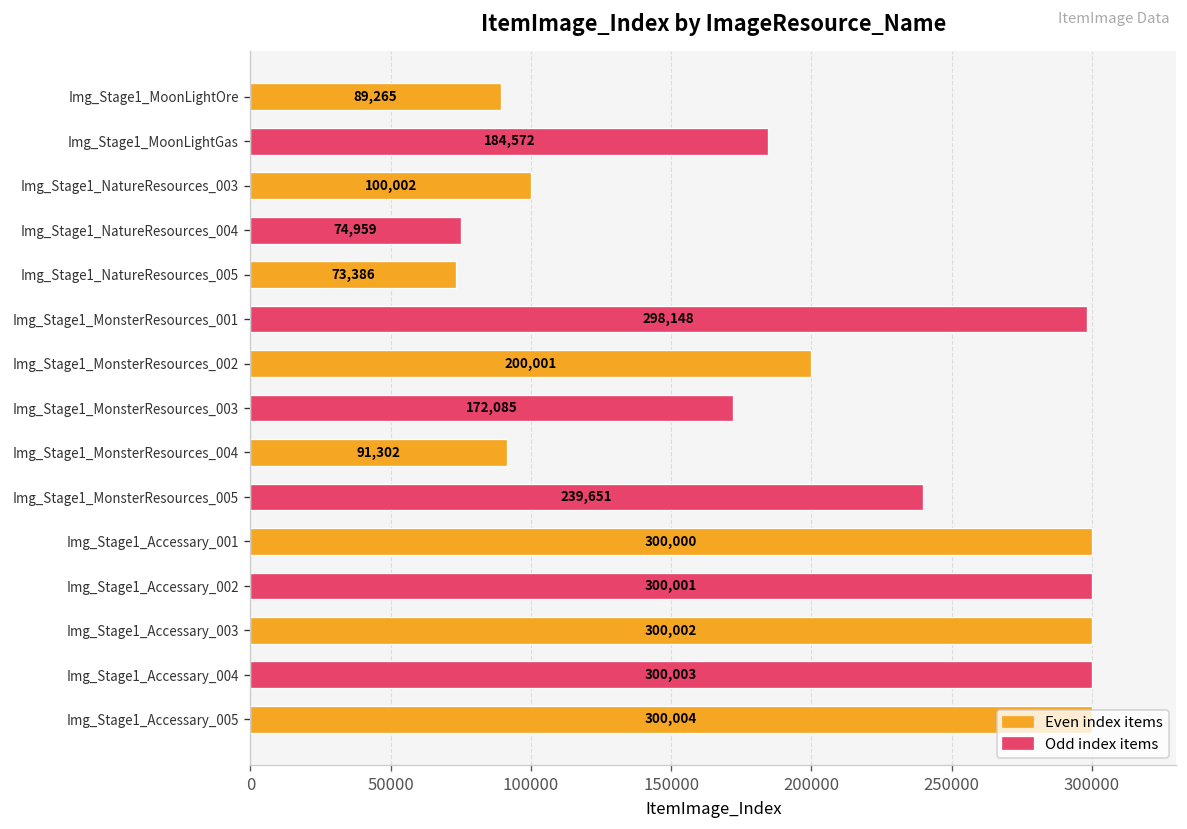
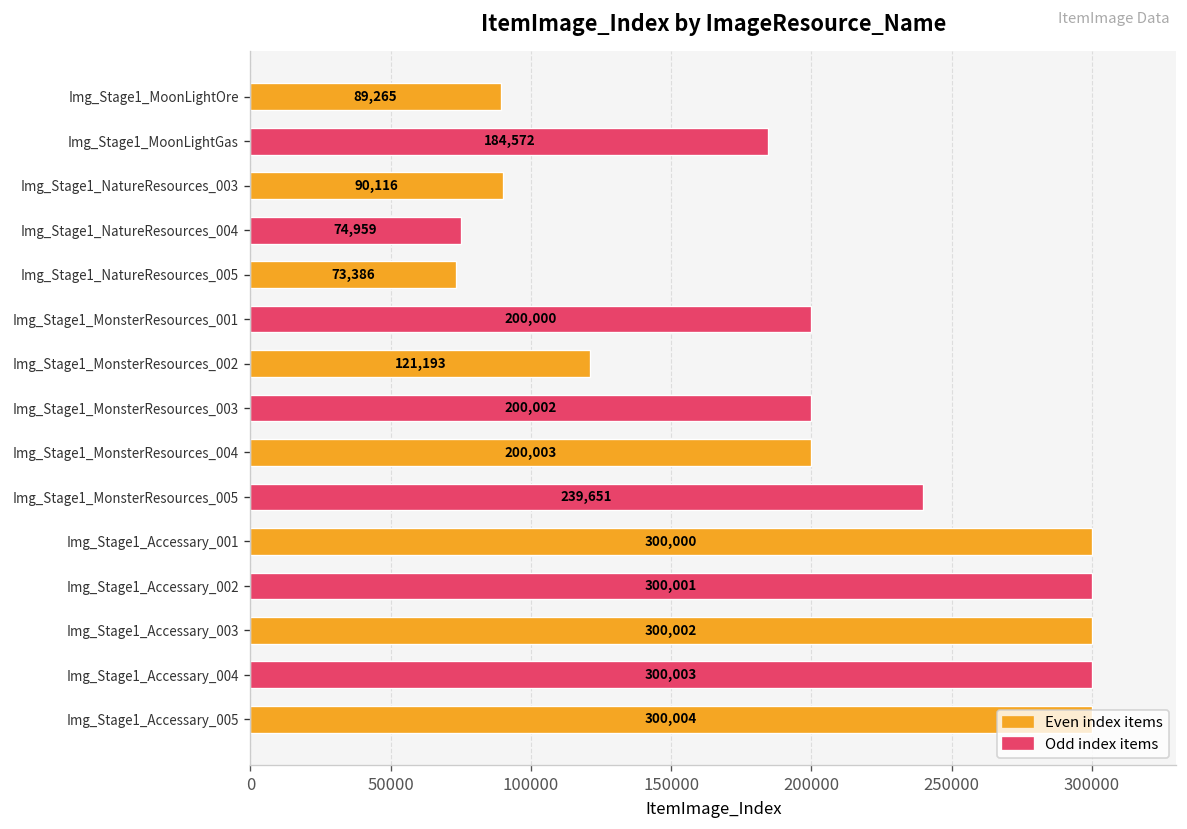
Img_Stage1_NatureResources_003: 100,002 -> 90,116
Img_Stage1_MonsterResources_001: 298,148 -> 200,000
Img_Stage1_MonsterResources_002: 200,001 -> 121,193
Img_Stage1_MonsterResources_003: 172,085 -> 200,002
Img_Stage1_MonsterResources_004: 91,302 -> 200,003
